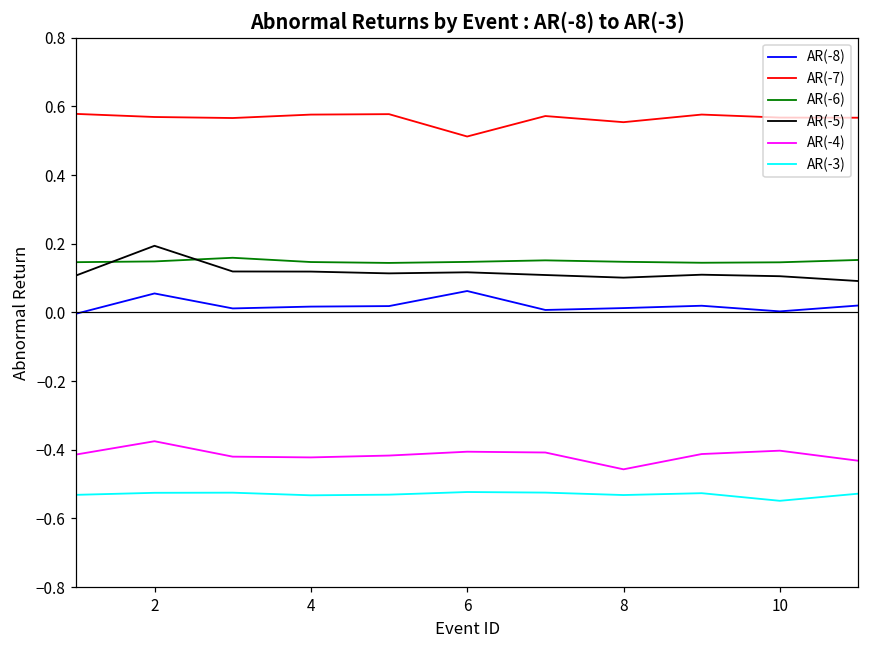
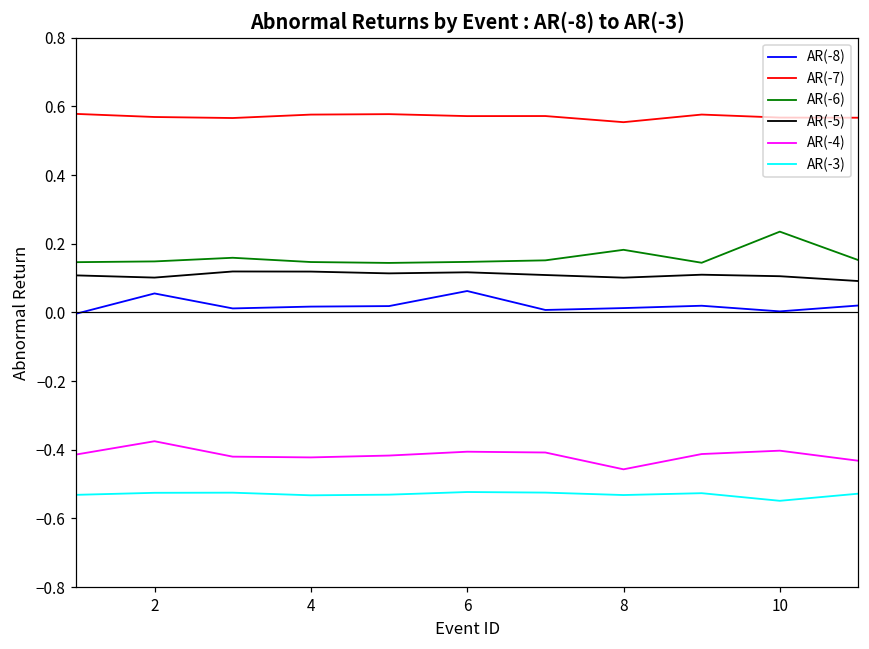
AR(-5), 2: 0.19 -> 0.10
AR(-7), 6: 0.51 -> 0.57
AR(-6), 8: 0.15 -> 0.18
AR(-6), 10: 0.15 -> 0.24
